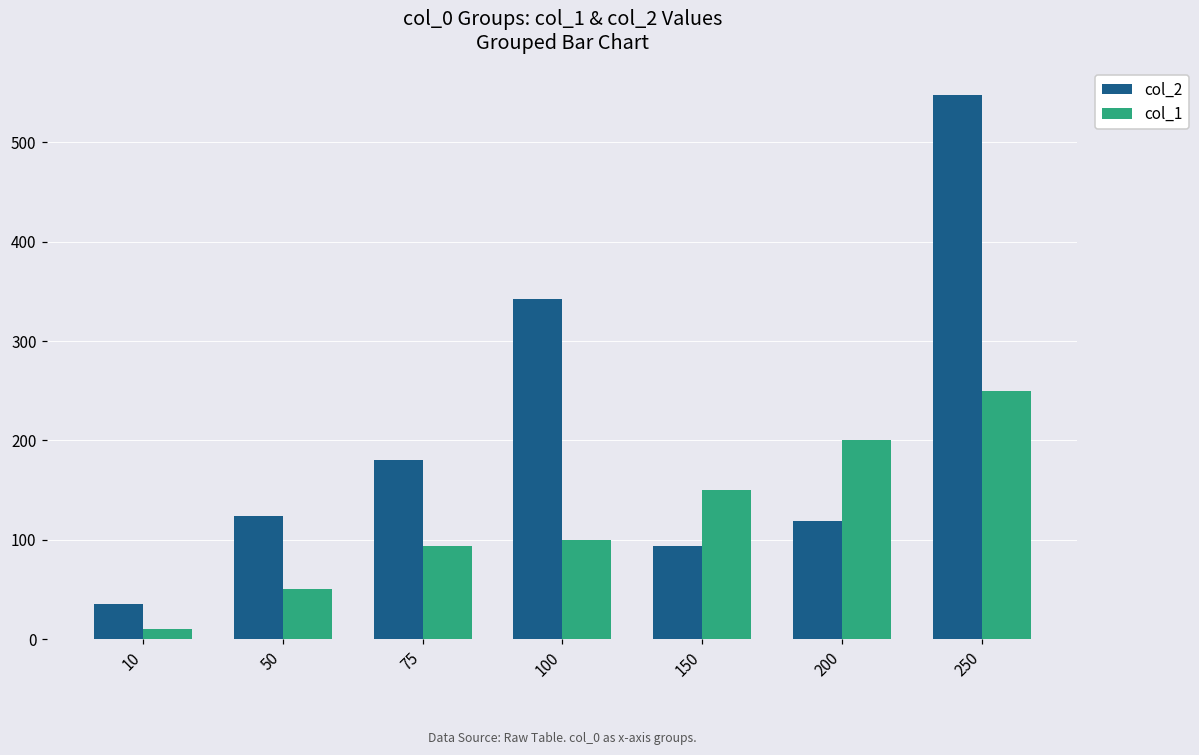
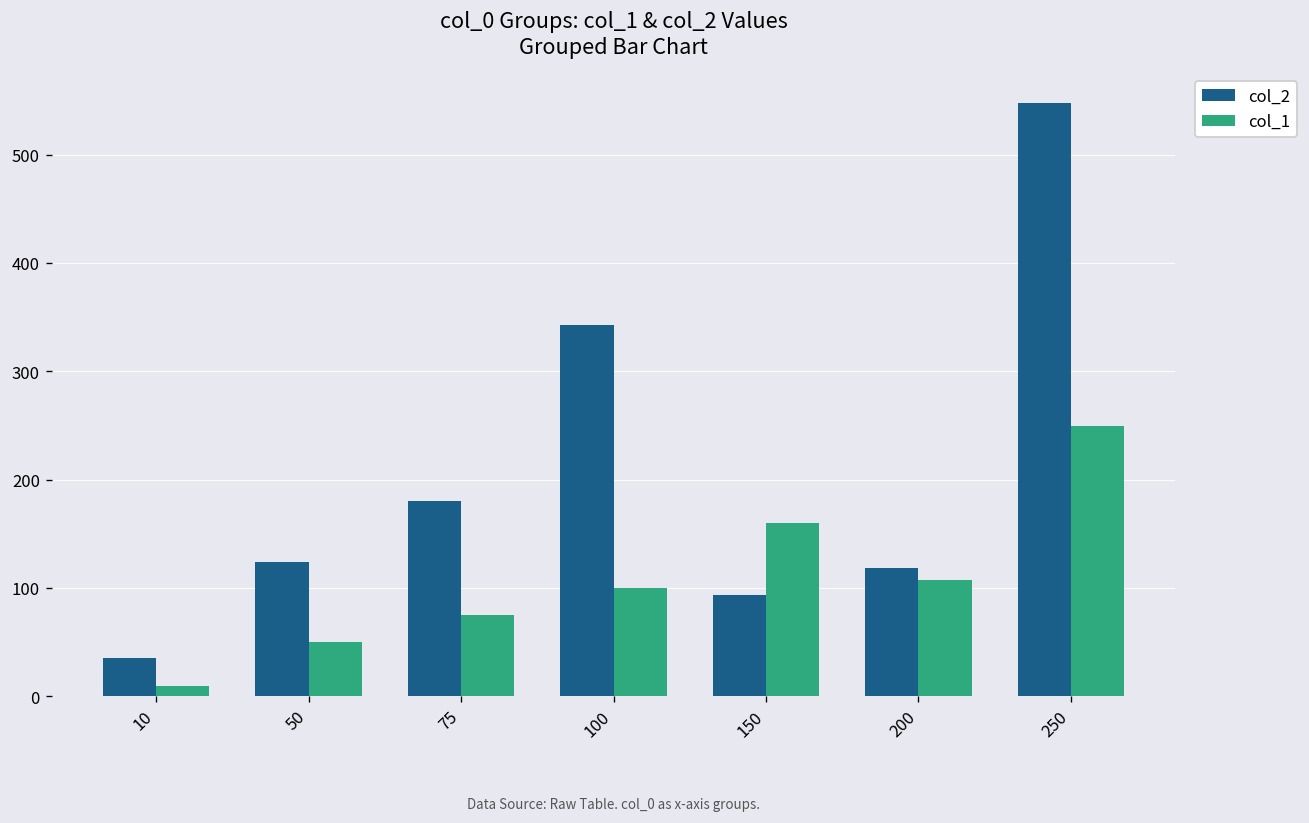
col_1, 75: 90 -> 80
col_1, 150: 150 -> 160
col_1, 200: 200 -> 110
